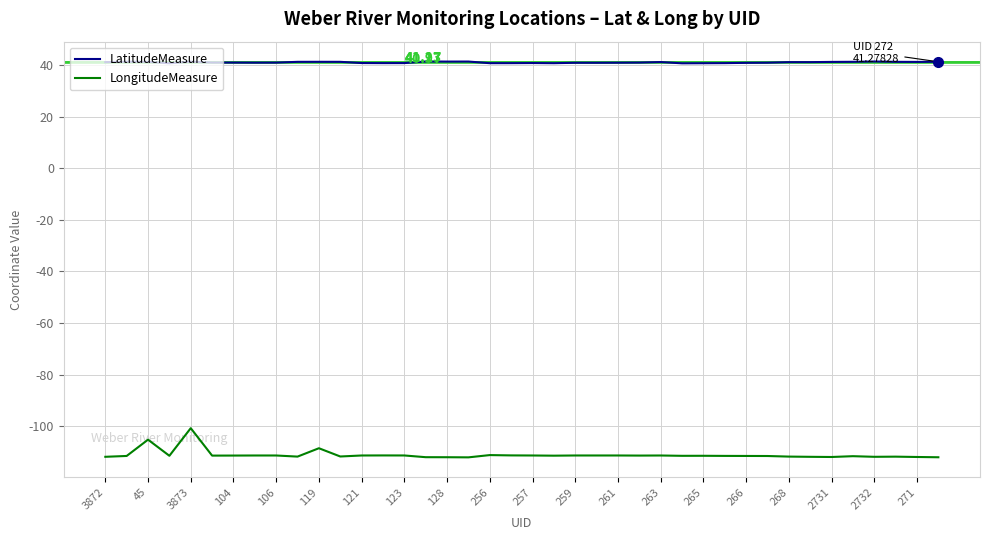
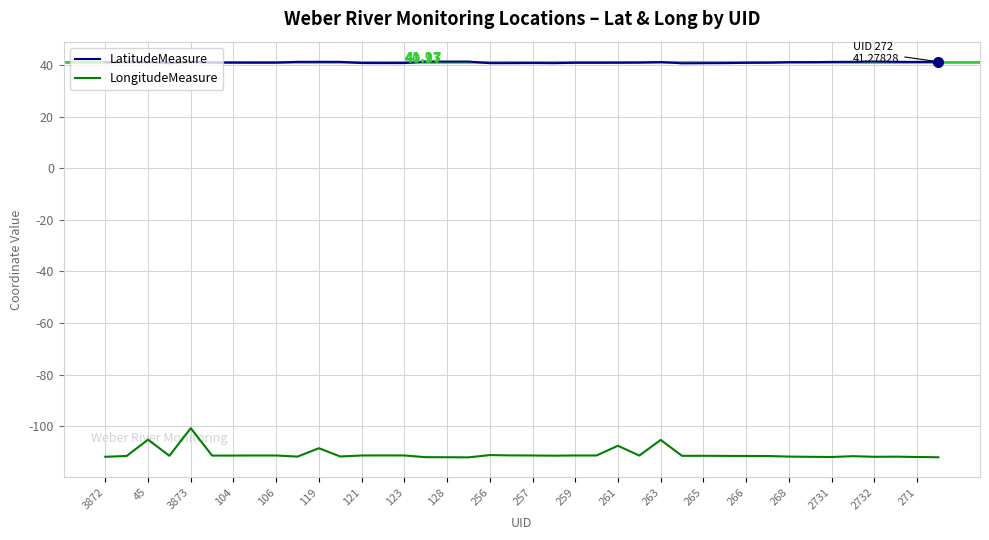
LongitudeMeasure, 261: -111 -> -108
LongitudeMeasure, 263: -111 -> -105
